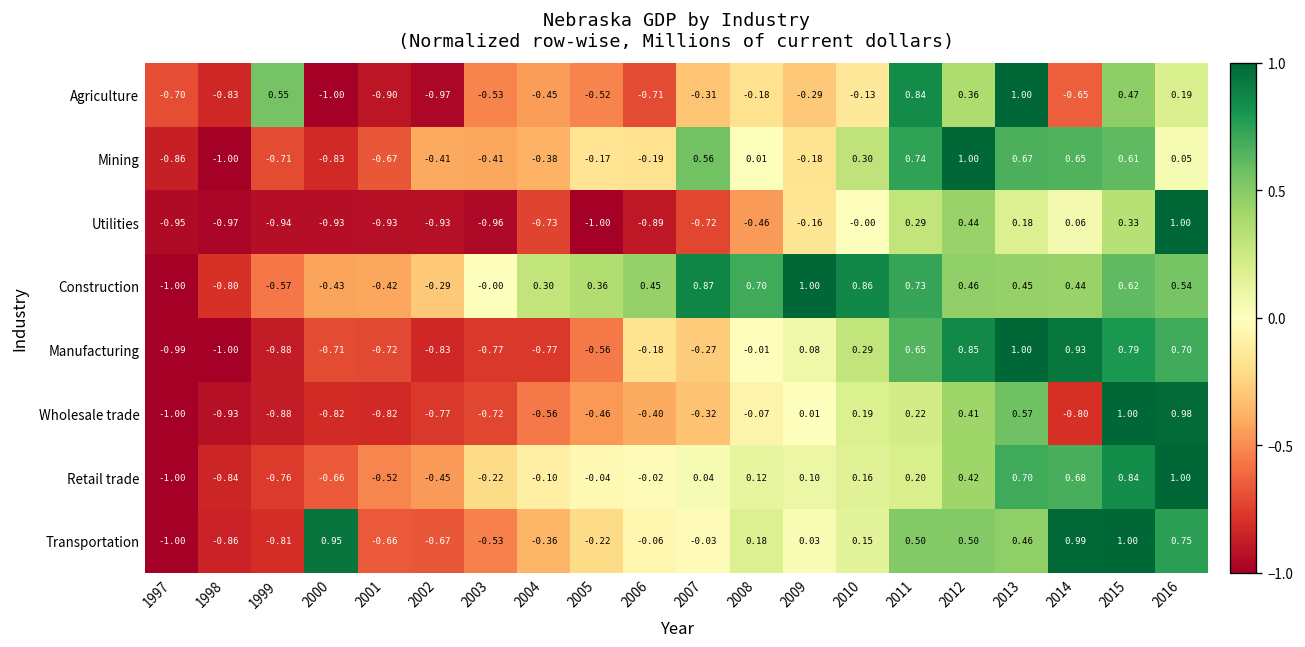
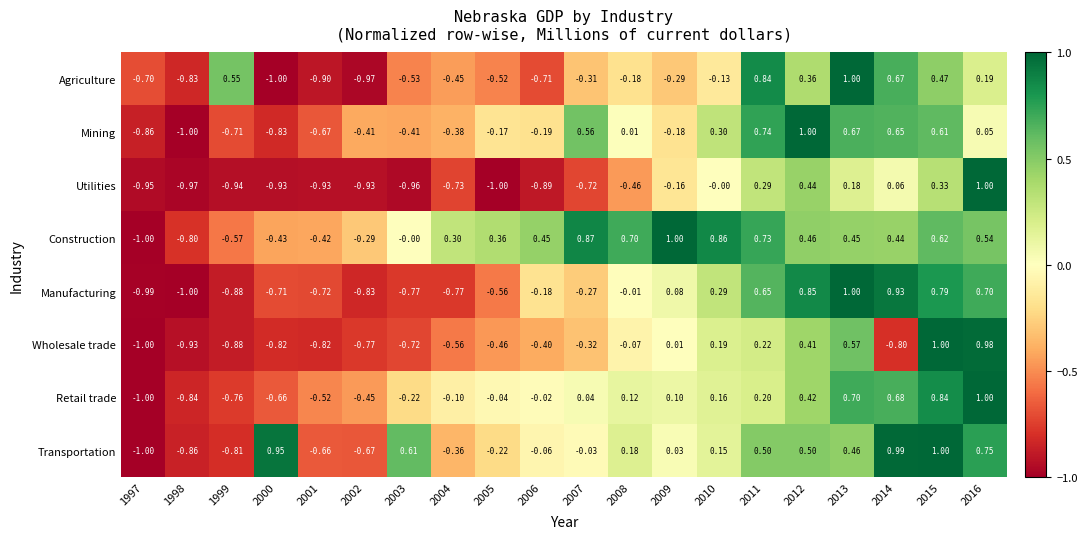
Agriculture, 2014: -0.65 -> 0.67
Transportation, 2003: -0.53 -> 0.61
